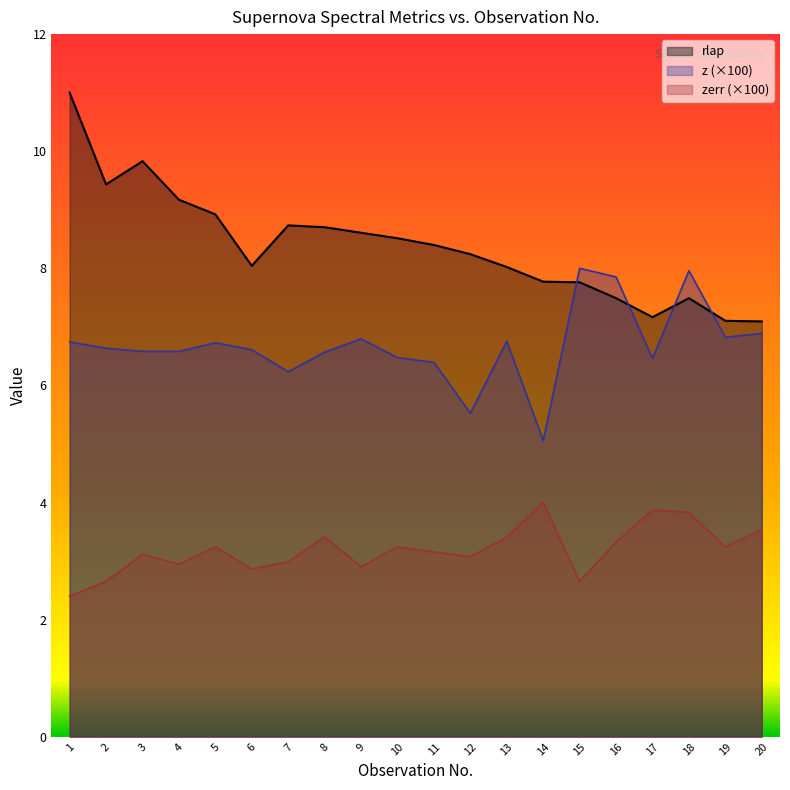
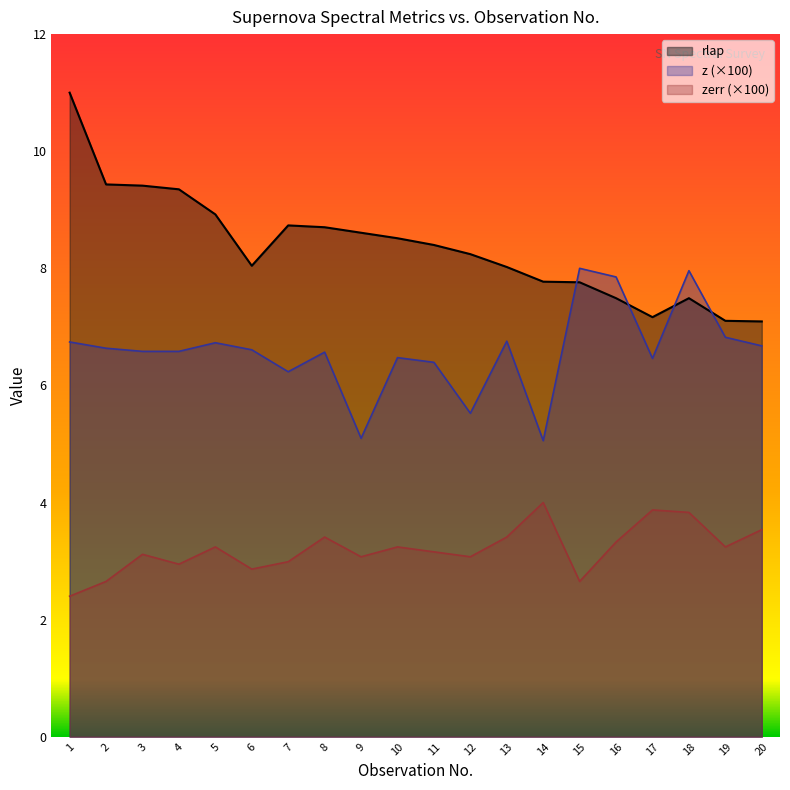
rlap, 3: 9.8 -> 9.4
rlap, 4: 9.2 -> 9.3
z (×100), 9: 6.8 -> 5.1
zerr (×100), 9: 2.9 -> 3.1
z (×100), 20: 6.9 -> 6.7
